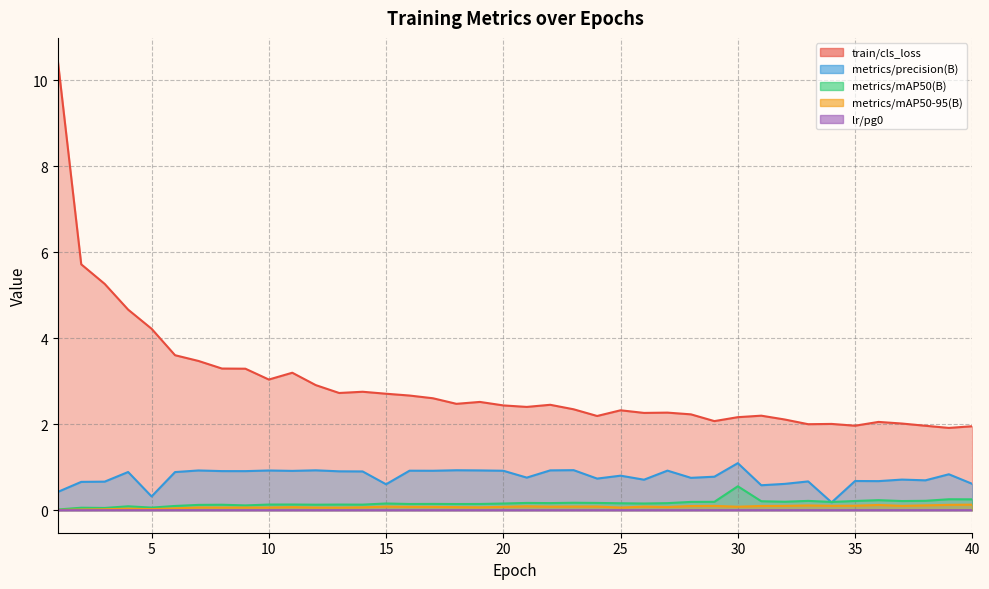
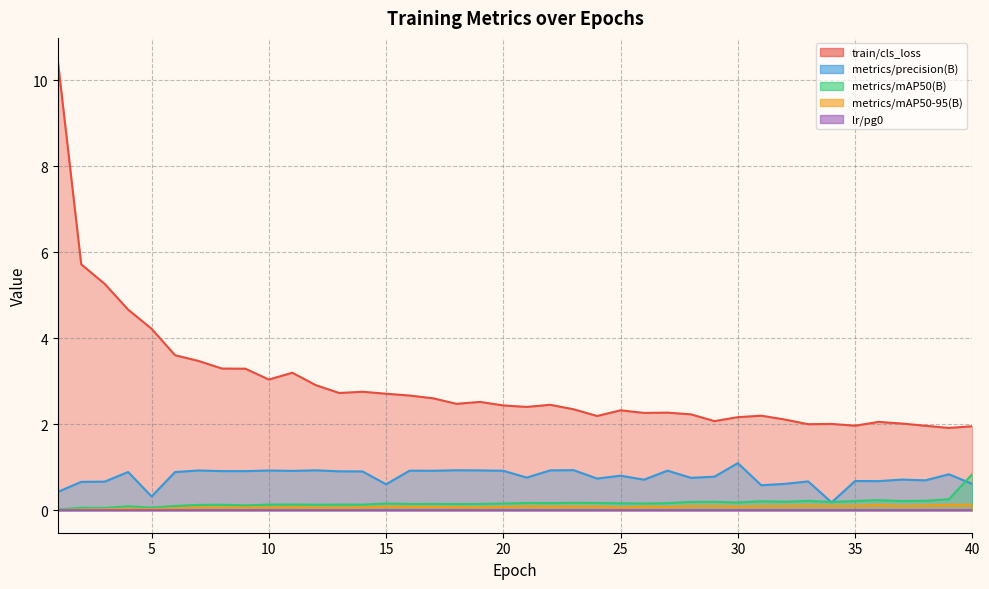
metrics/mAP50(B), 30: 0.6 -> 0.2
metrics/mAP50(B), 40: 0.3 -> 0.8
